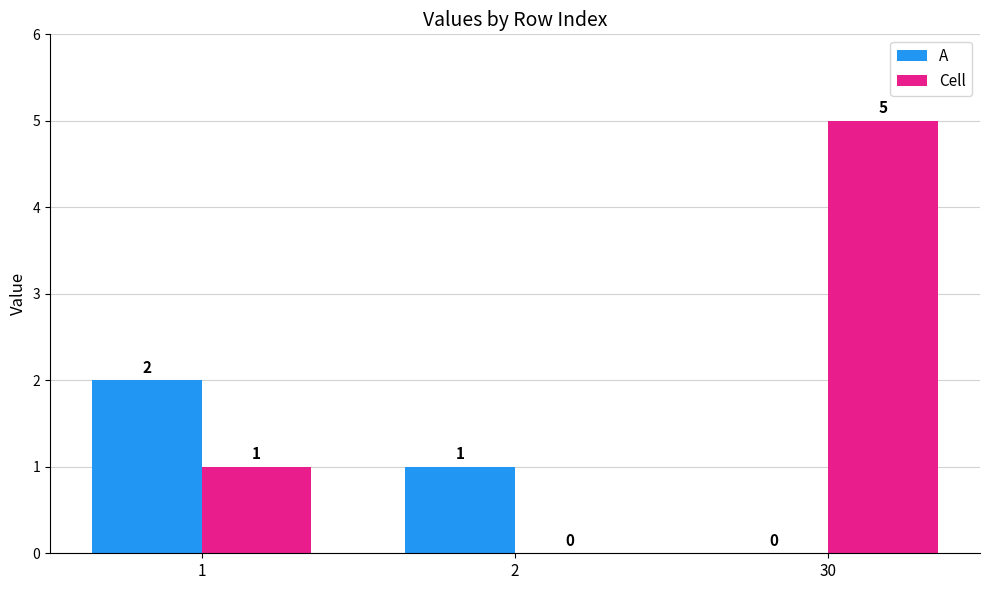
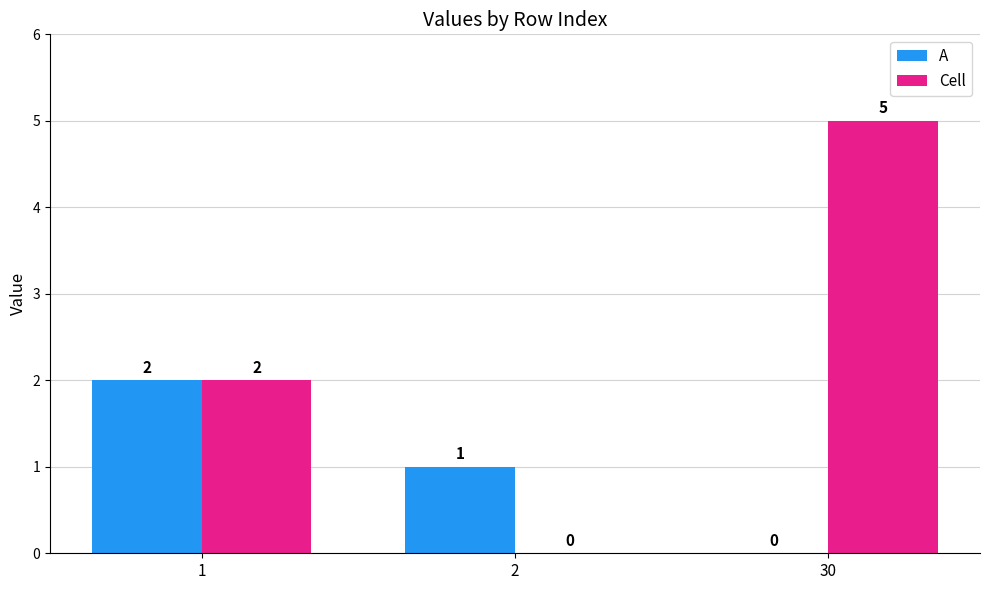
Cell, 1: 1 -> 2
